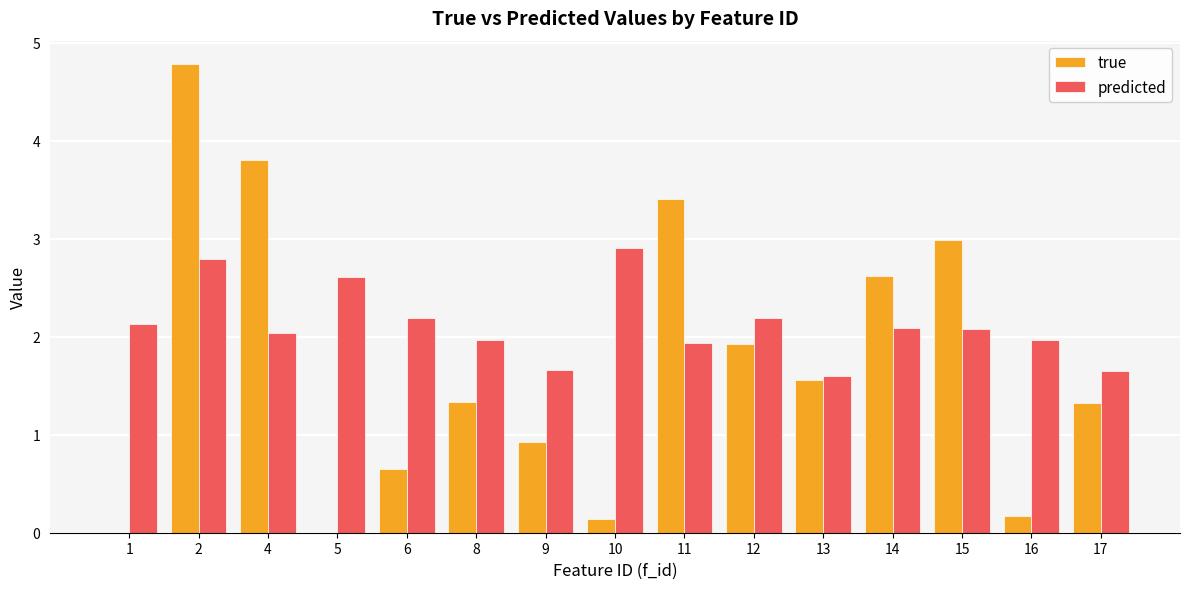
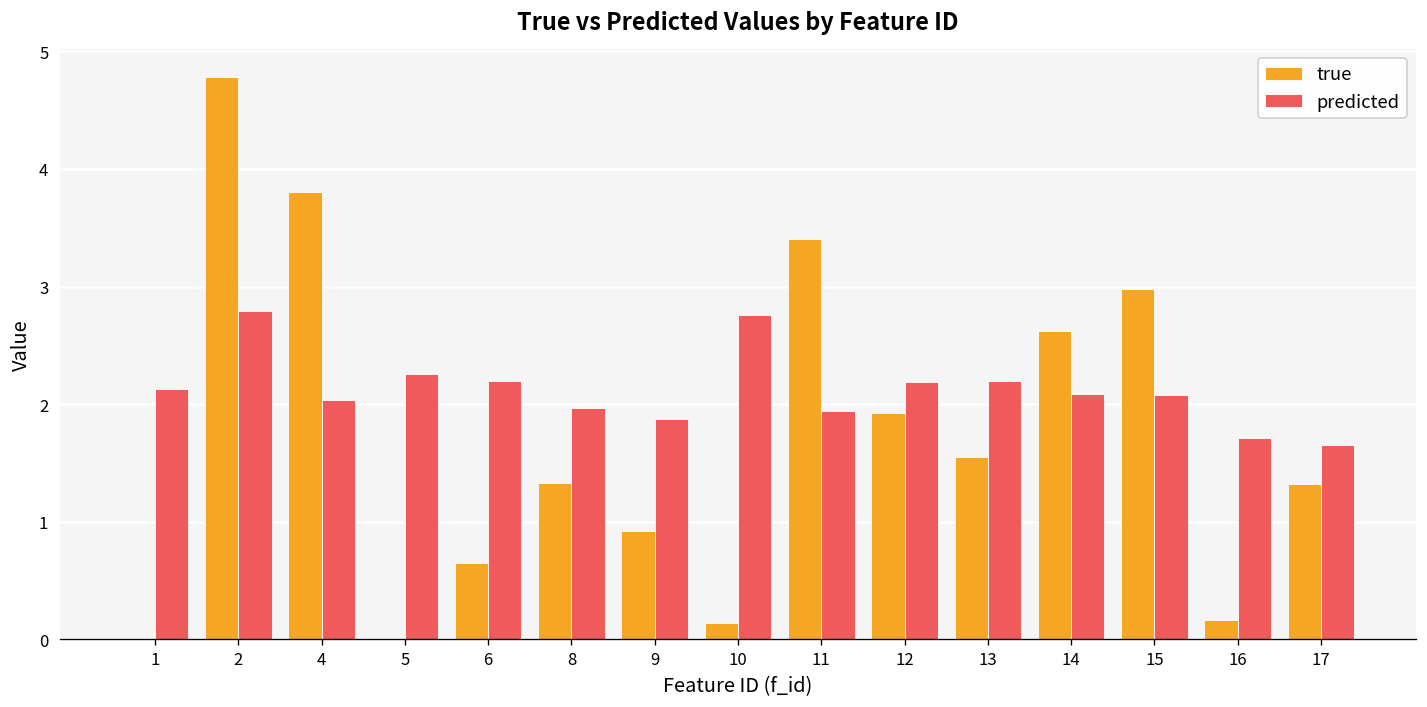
predicted, 5: 2.6 -> 2.3
predicted, 9: 1.7 -> 1.9
predicted, 10: 2.9 -> 2.8
predicted, 13: 1.6 -> 2.2
predicted, 16: 2.0 -> 1.7
